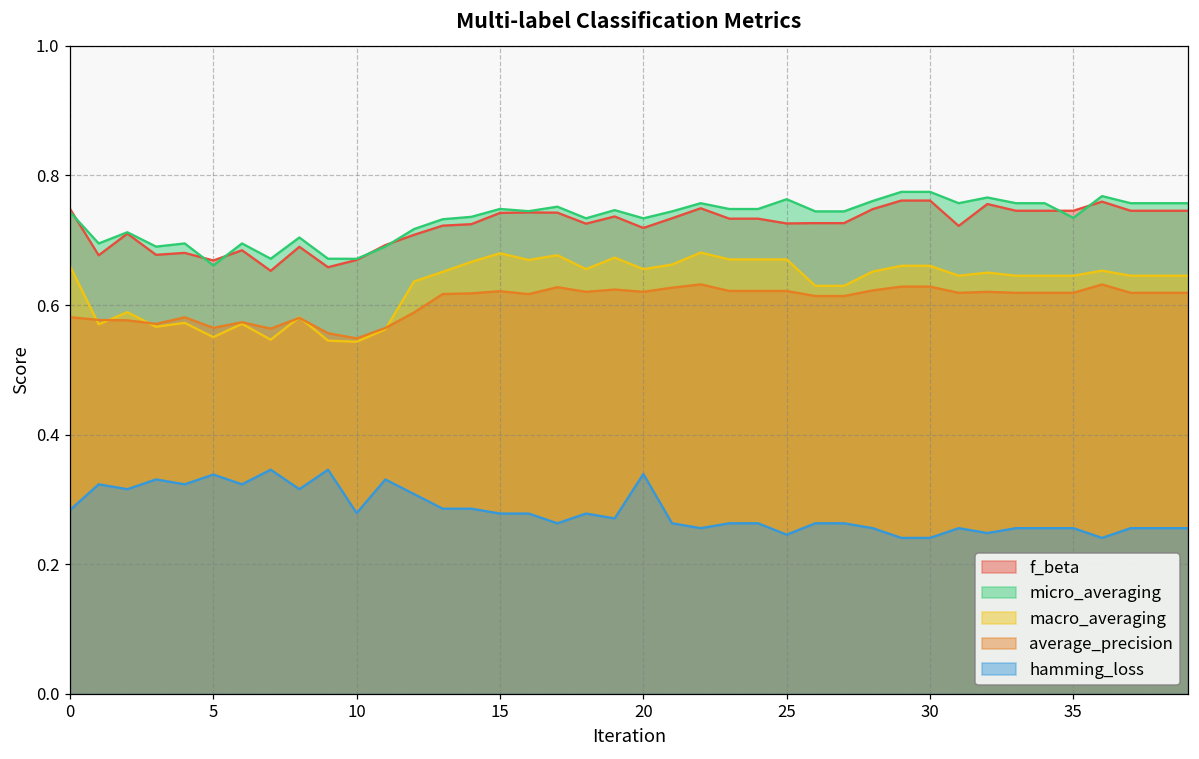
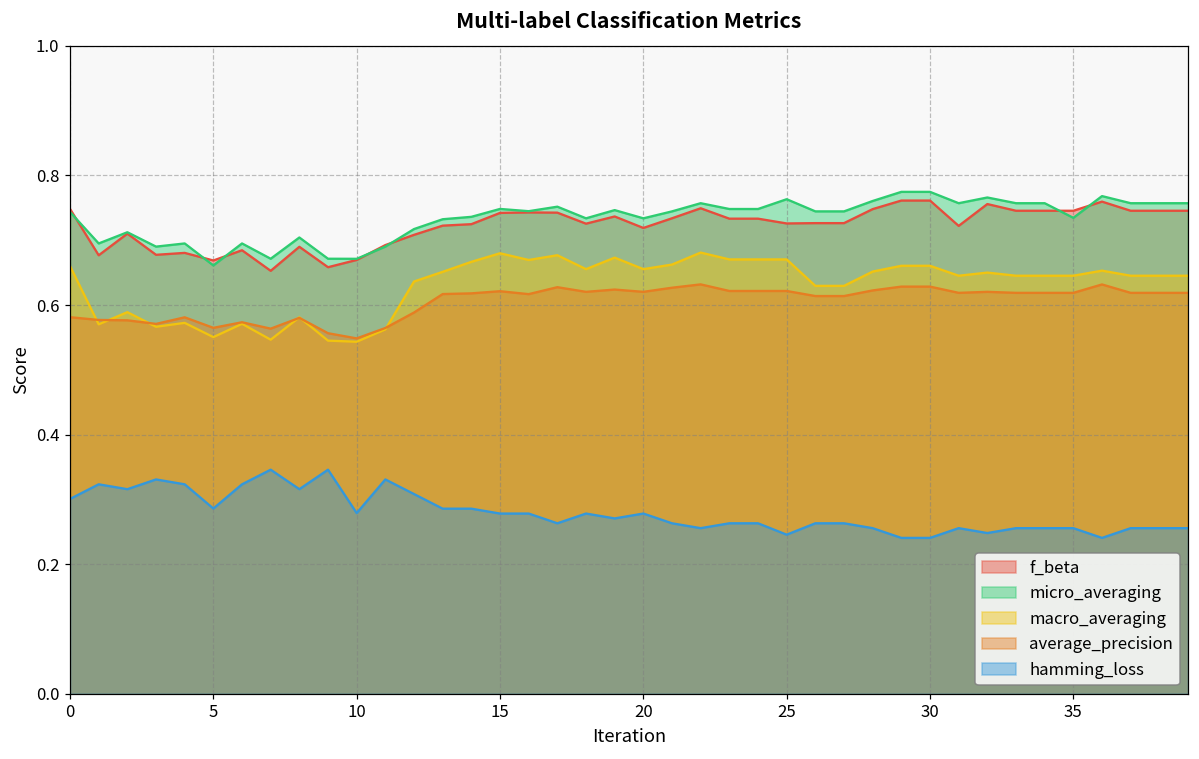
hamming_loss, 0: 0.28 -> 0.30
hamming_loss, 5: 0.34 -> 0.29
hamming_loss, 20: 0.34 -> 0.28
